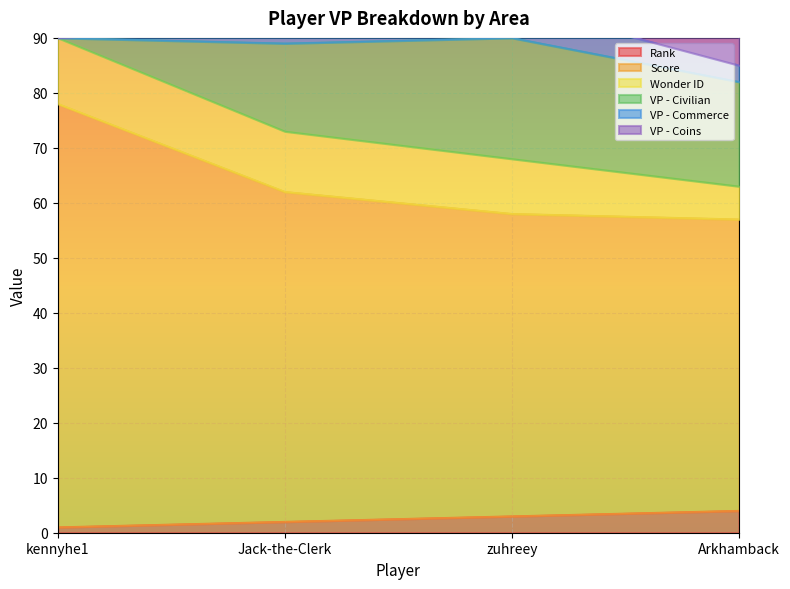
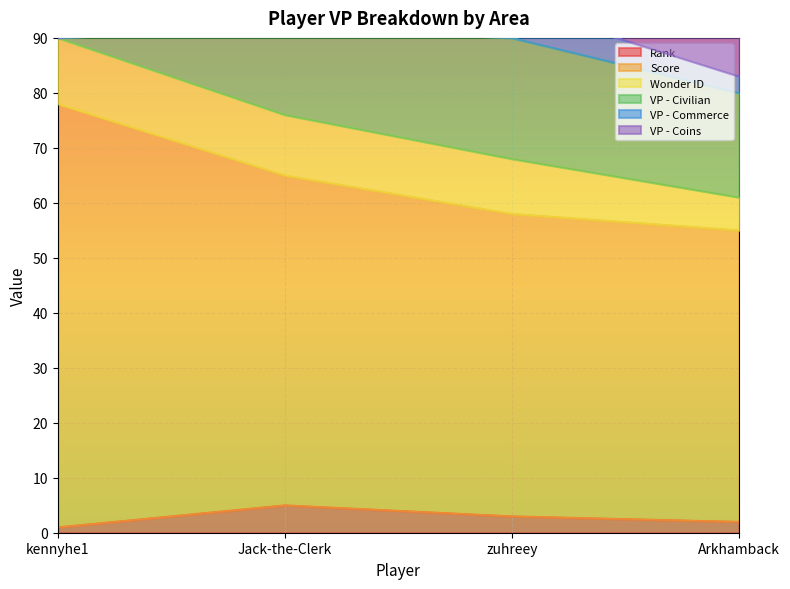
Rank, Jack-the-Clerk: 2 -> 5
Rank, Arkhamback: 4 -> 2
